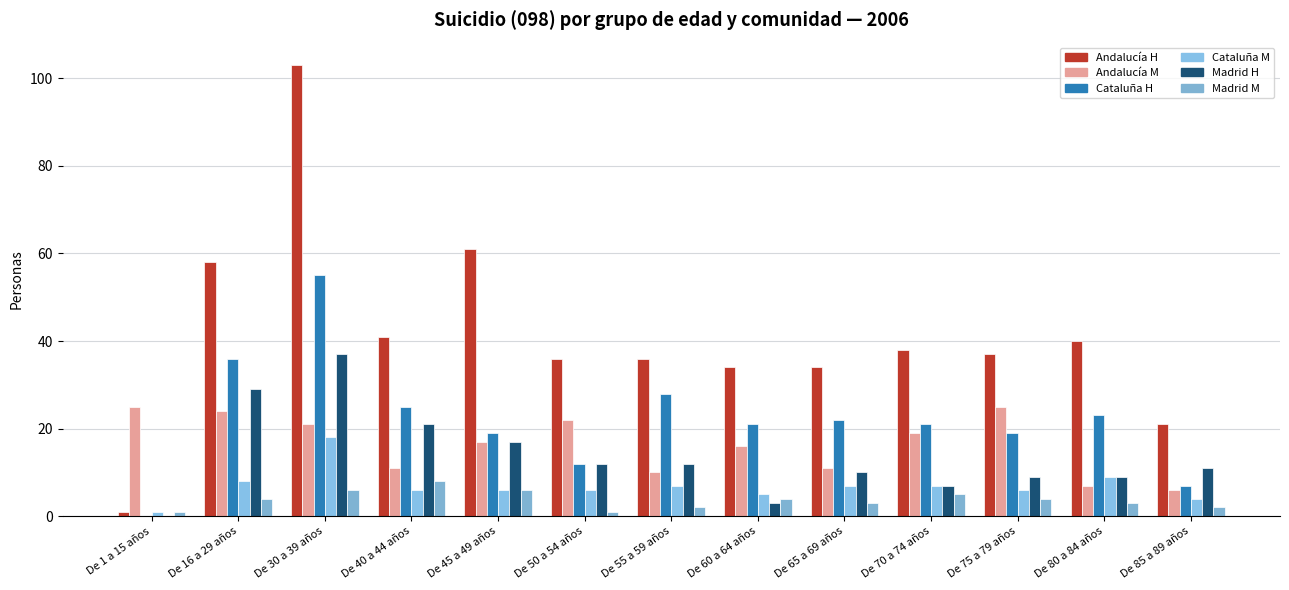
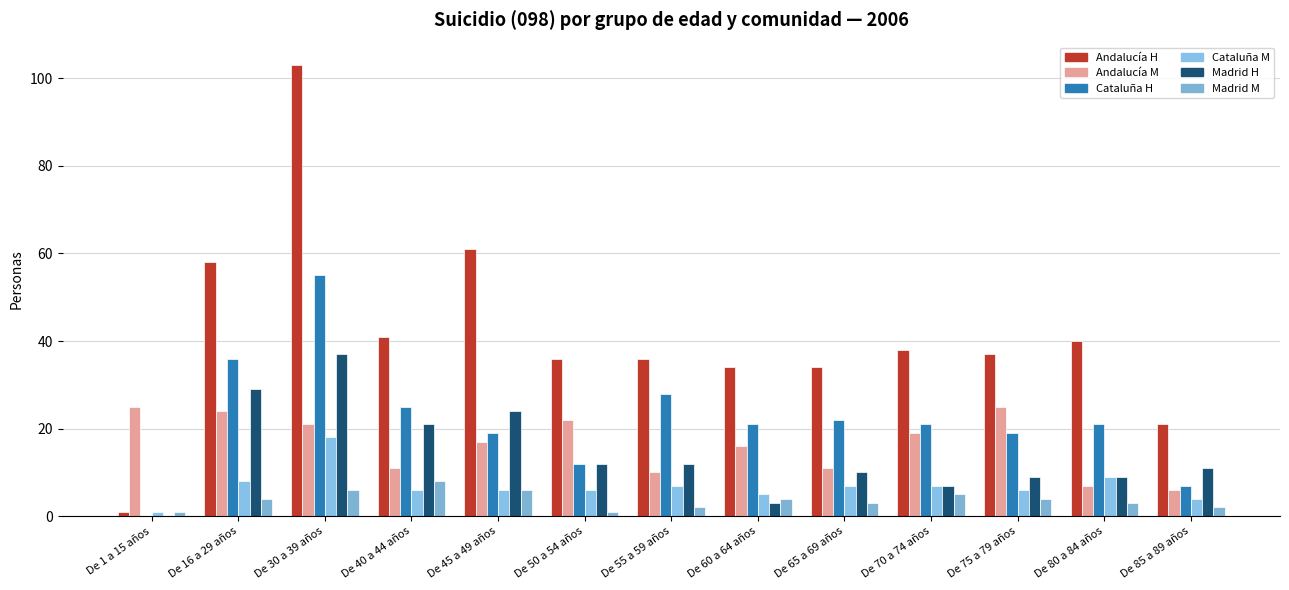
Madrid H, De 45 a 49 años: 17 -> 24
Cataluña H, De 80 a 84 años: 23 -> 21
